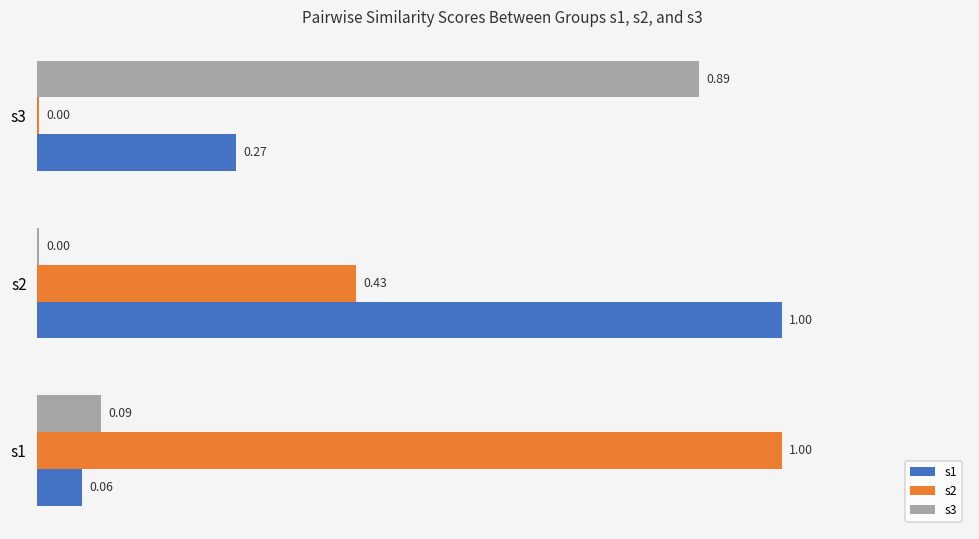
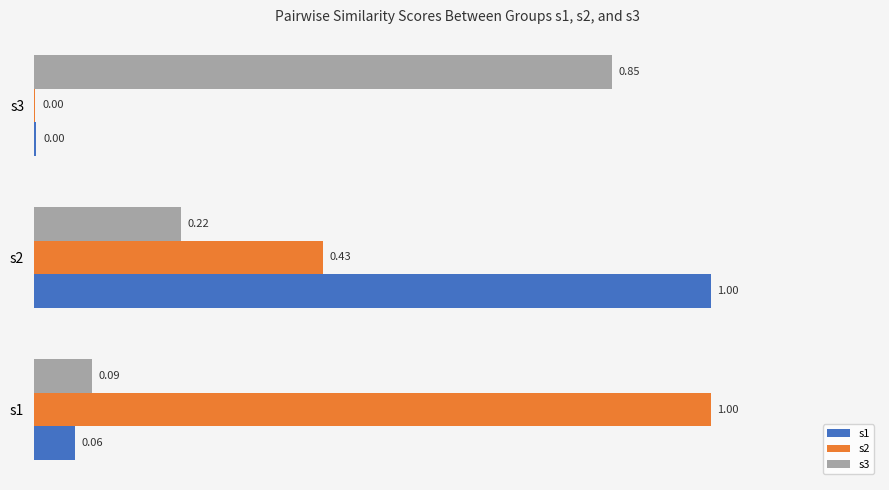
s3, s3: 0.89 -> 0.85
s1, s3: 0.27 -> 0.00
s3, s2: 0.00 -> 0.22
